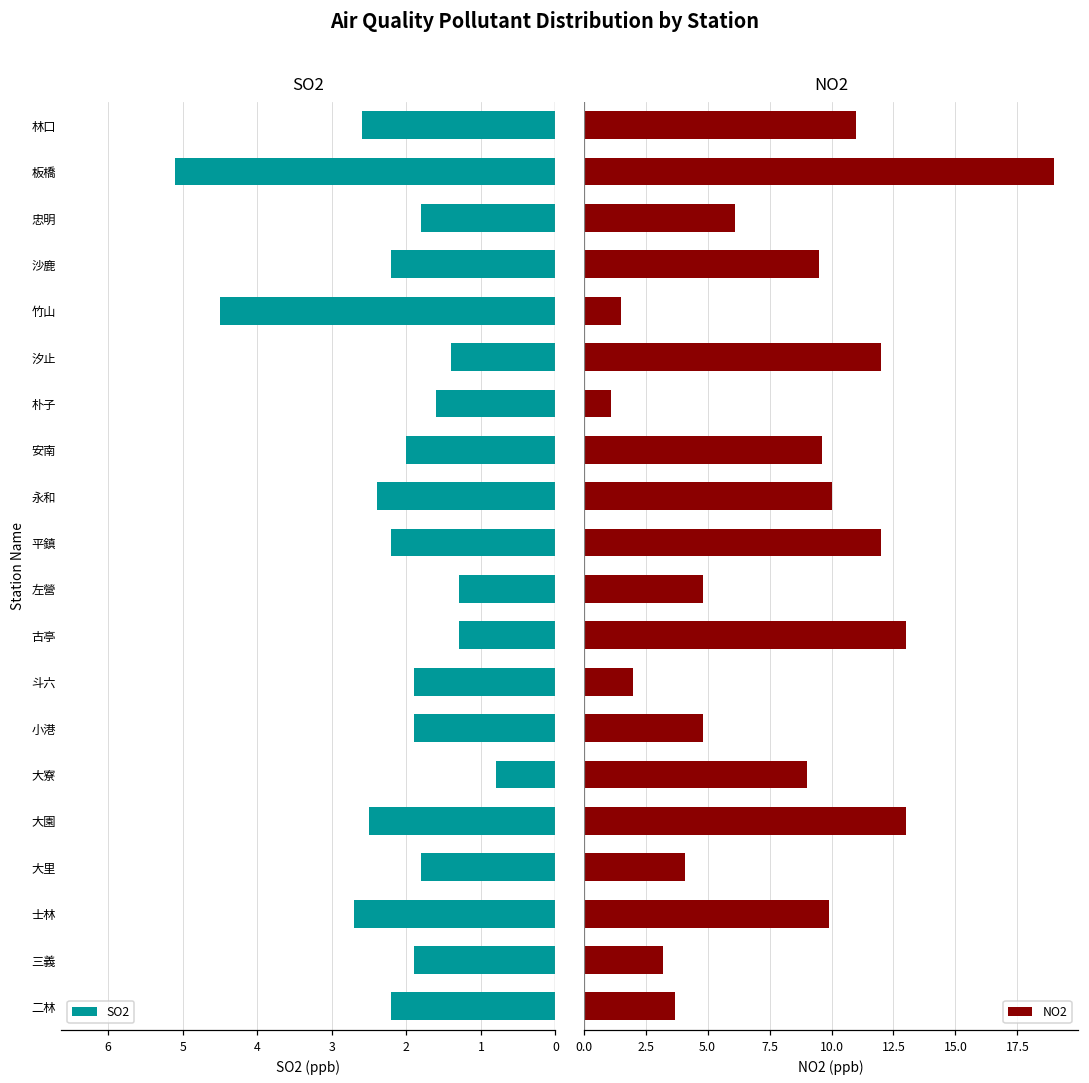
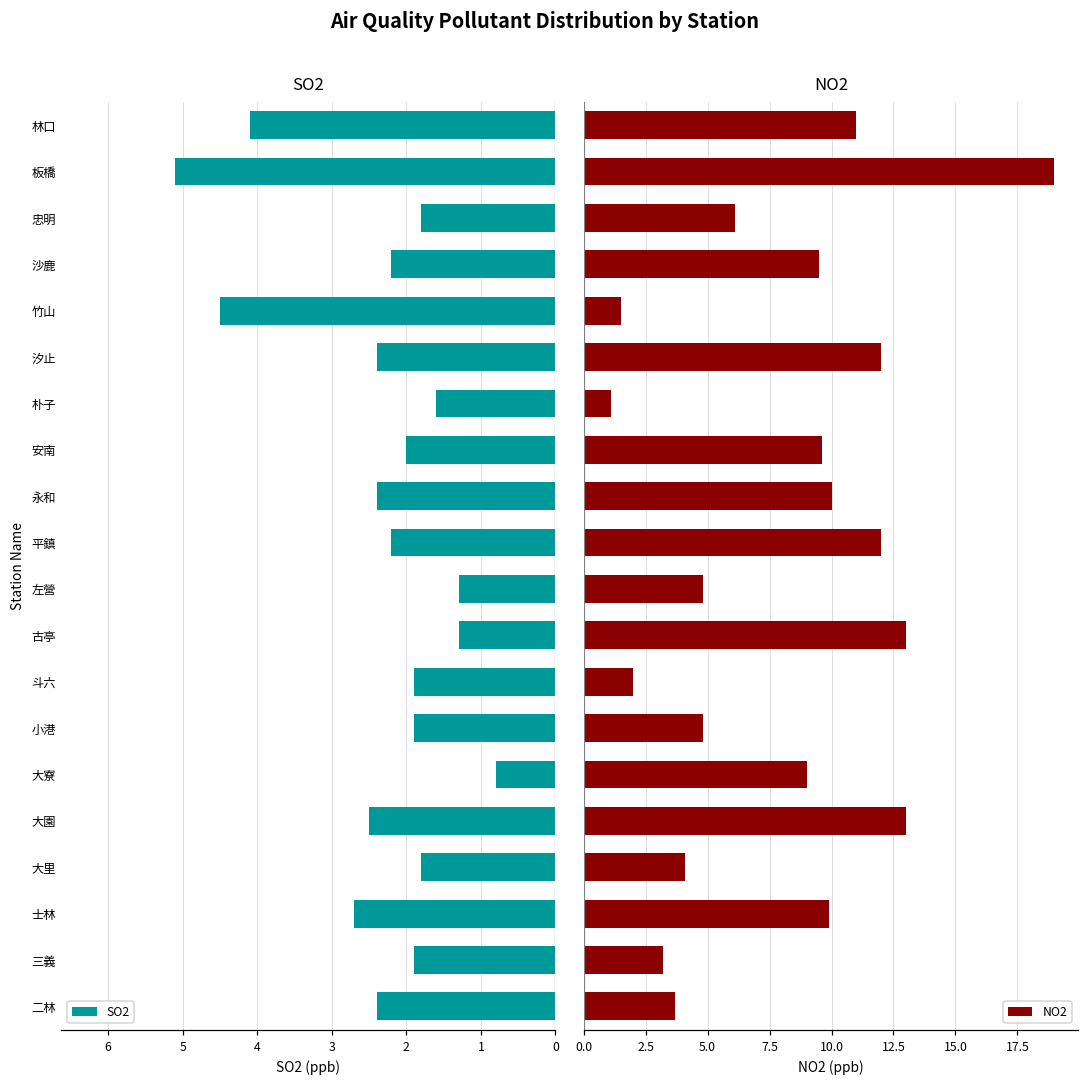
SO2, 林口: 2.6 -> 4.1
SO2, 汐止: 1.4 -> 2.4
SO2, 二林: 2.2 -> 2.4
